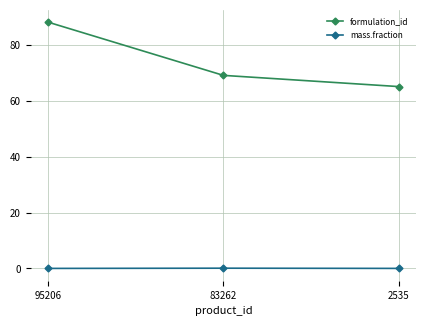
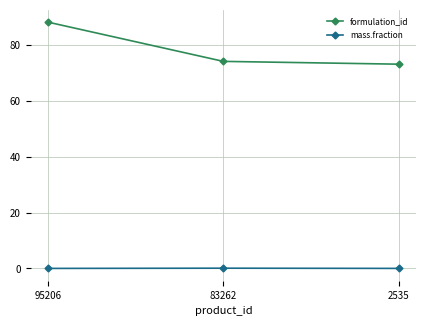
formulation_id, 83262: 69 -> 74
formulation_id, 2535: 65 -> 73
